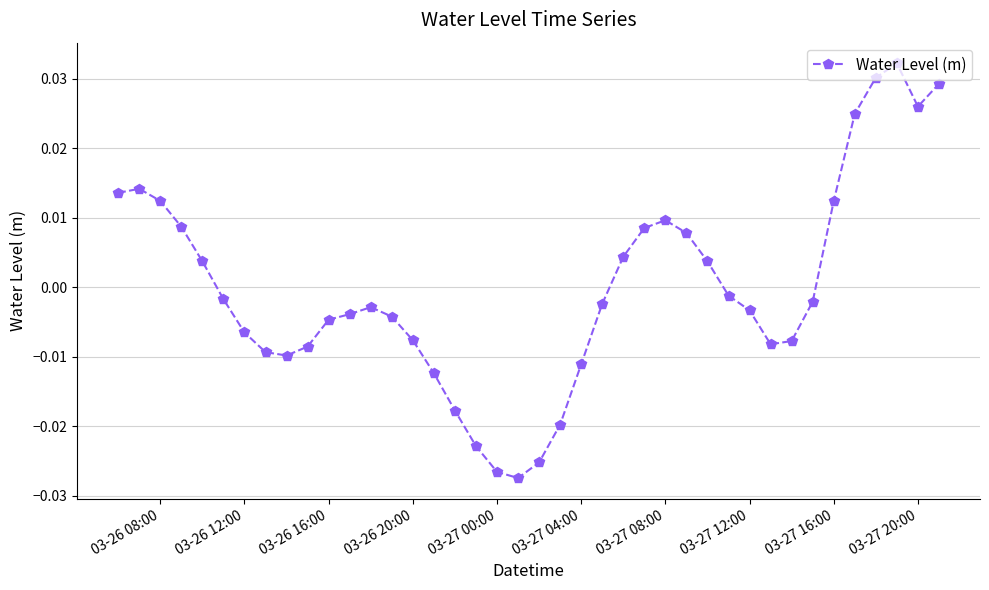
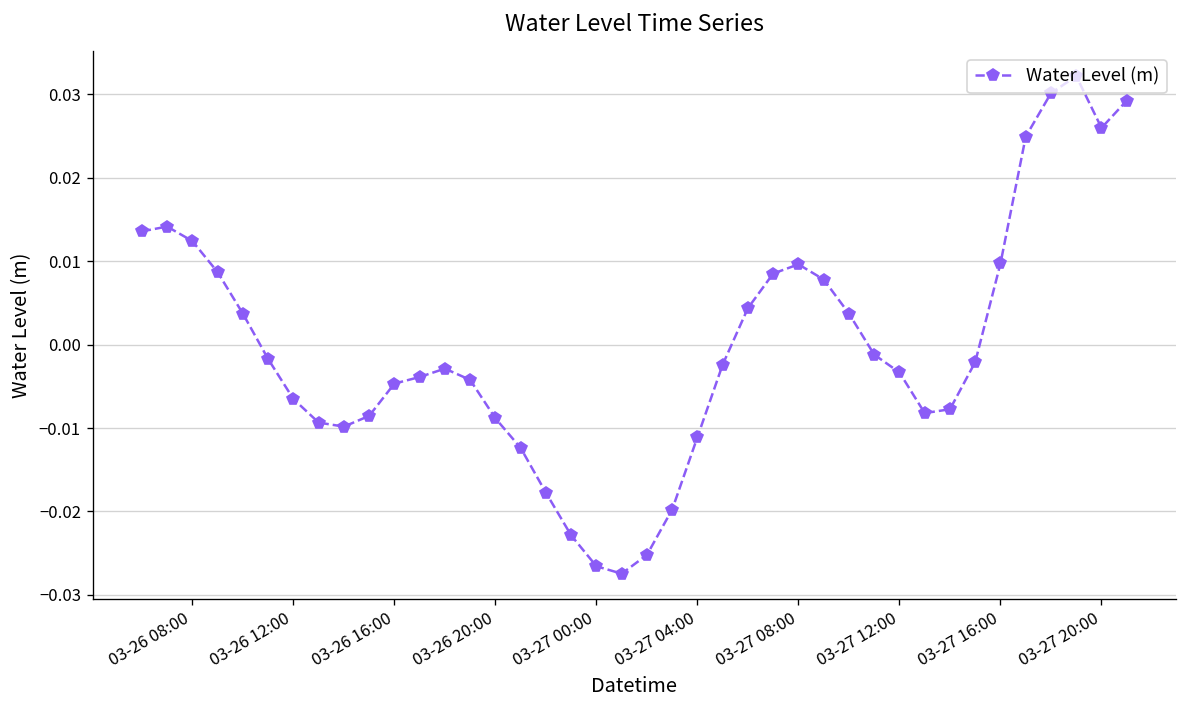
03-26 20:00: -0.008 -> -0.009
03-27 16:00: 0.012 -> 0.010
